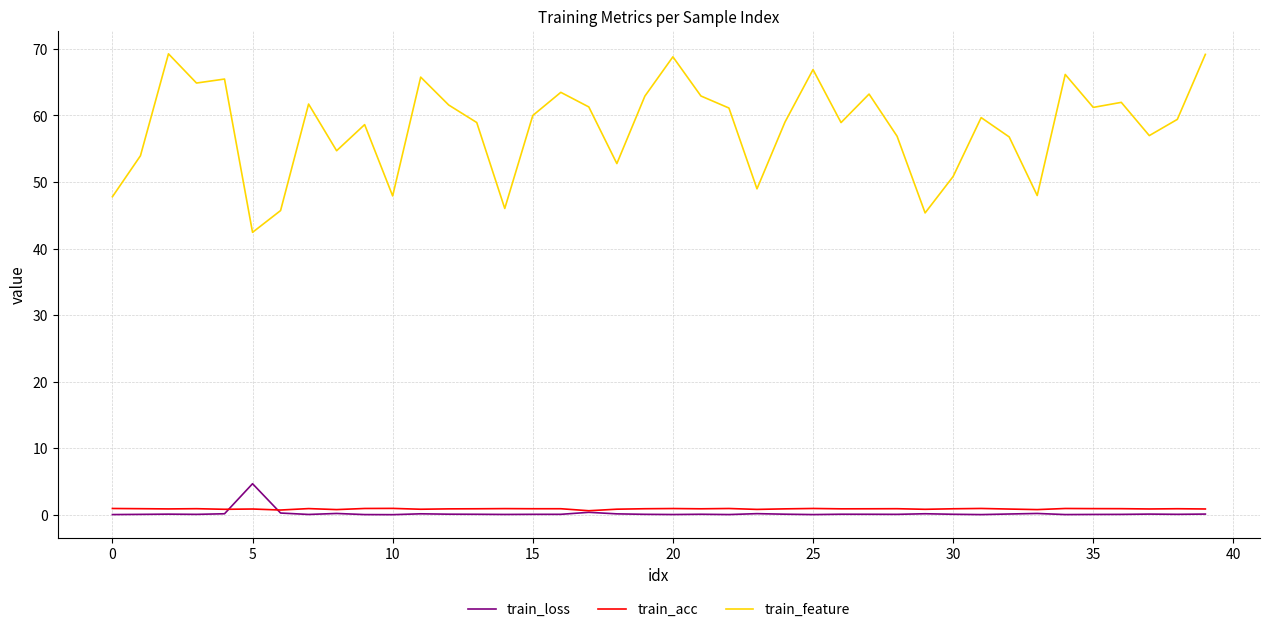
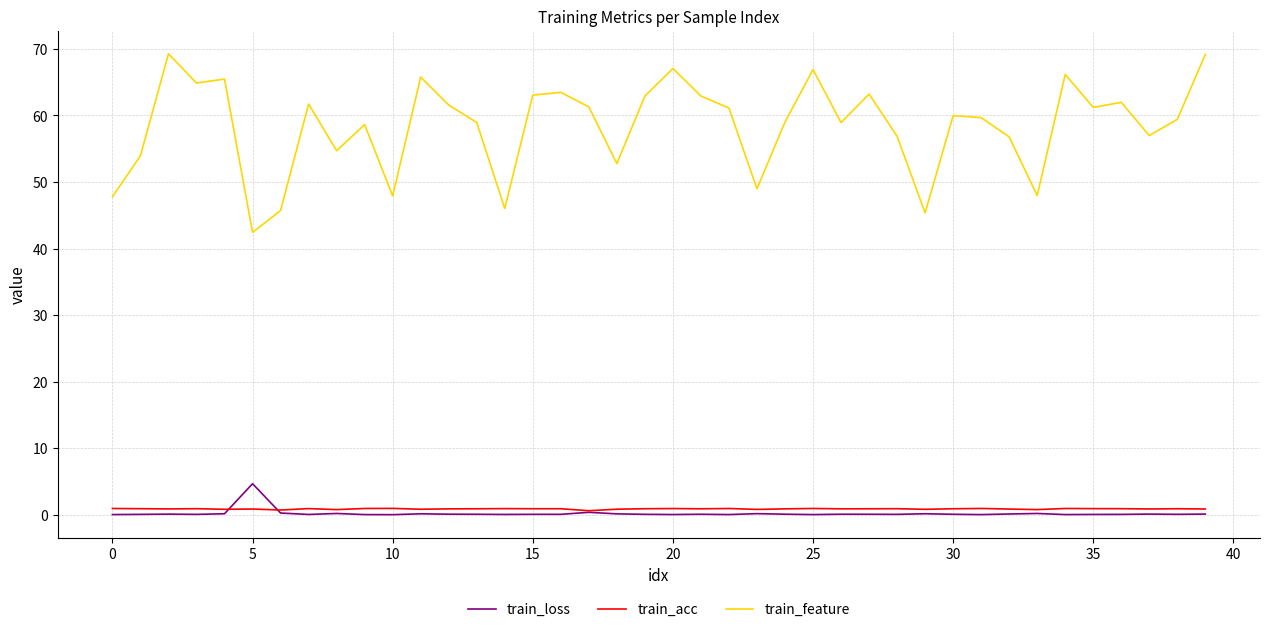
train_feature, 15: 60 -> 63
train_feature, 20: 69 -> 67
train_feature, 30: 51 -> 60
